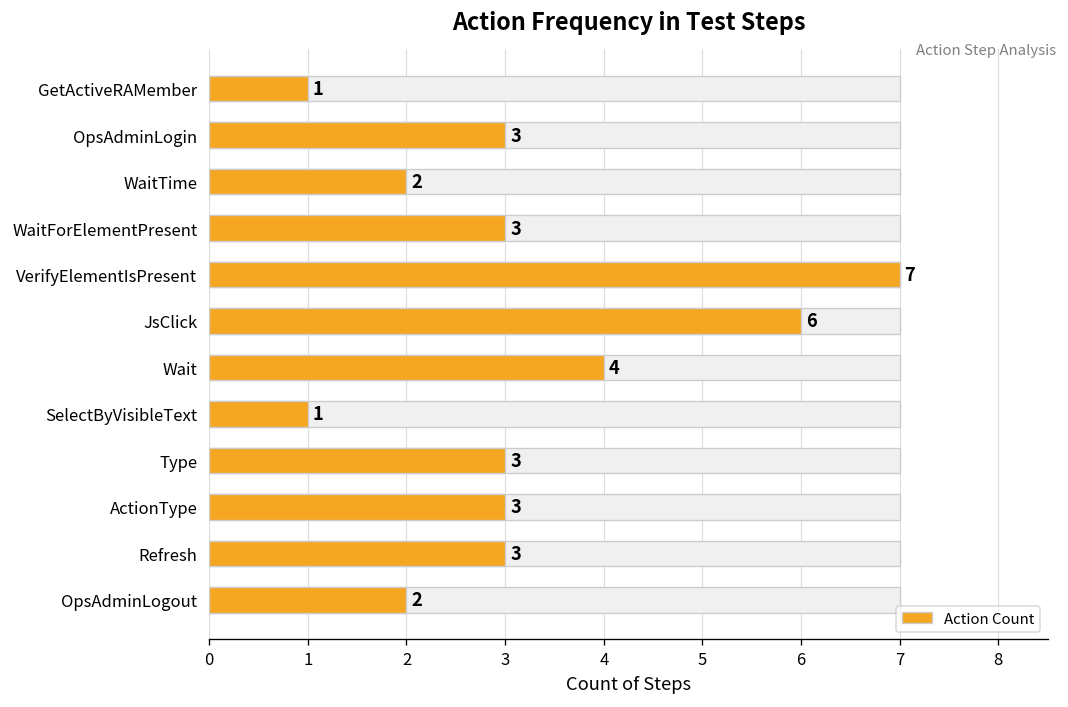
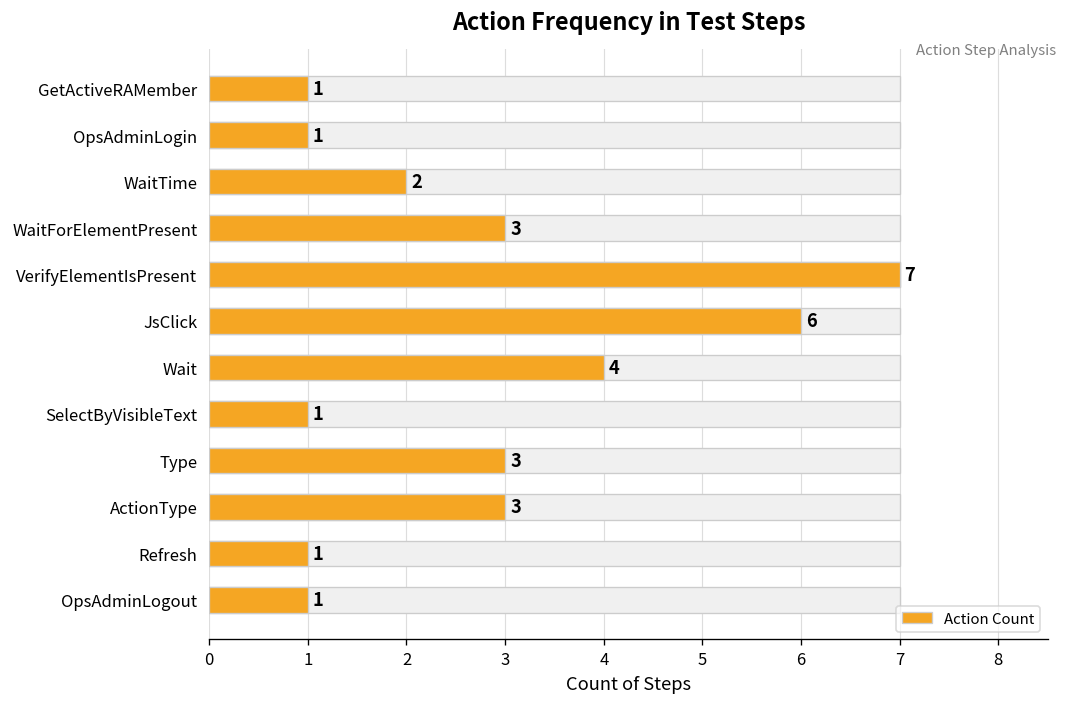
Action Count, OpsAdminLogin: 3 -> 1
Action Count, Refresh: 3 -> 1
Action Count, OpsAdminLogout: 2 -> 1
